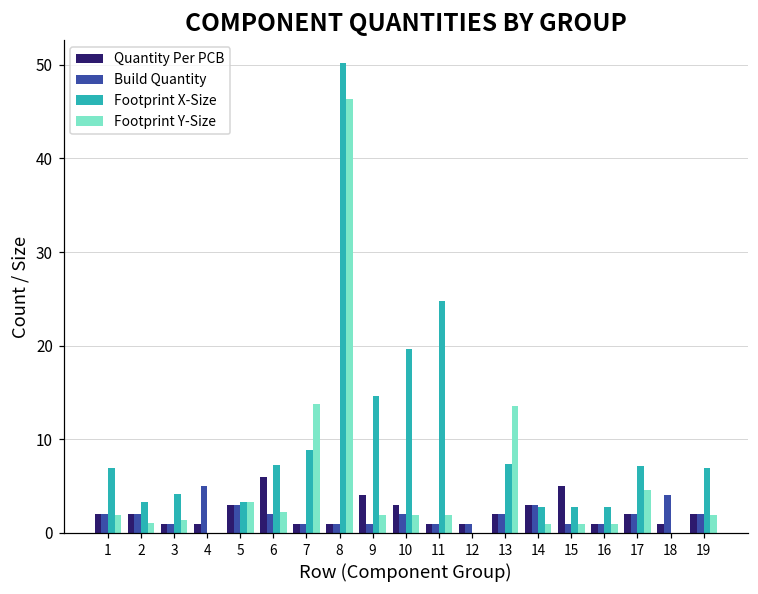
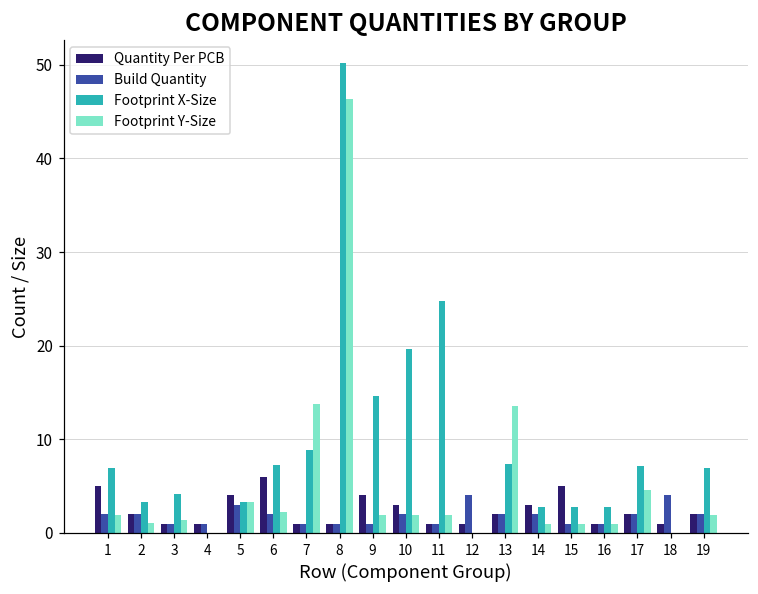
Quantity Per PCB, 1: 2 -> 5
Build Quantity, 4: 5 -> 1
Quantity Per PCB, 5: 3 -> 4
Build Quantity, 12: 1 -> 4
Build Quantity, 14: 3 -> 2
